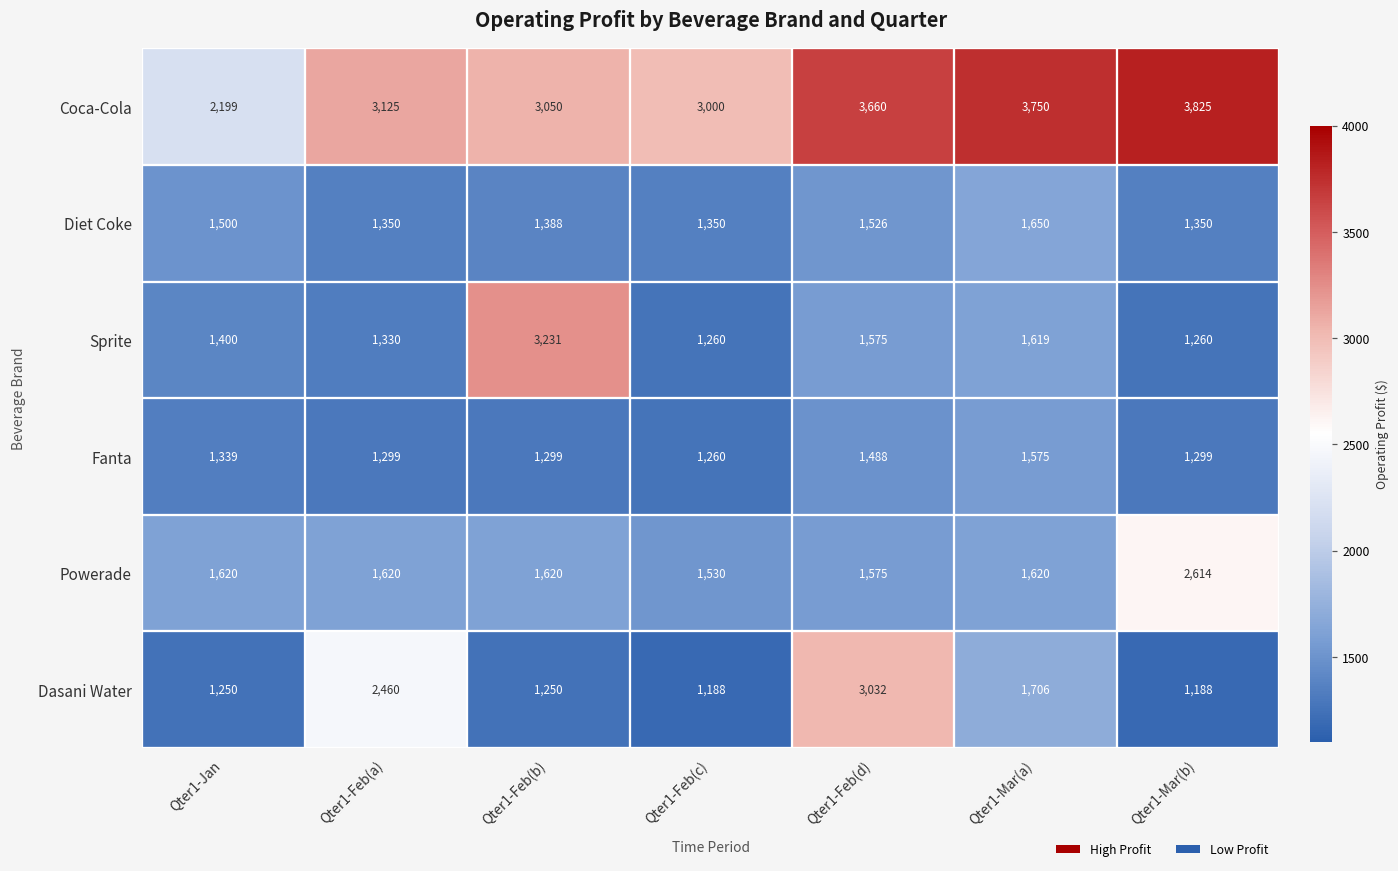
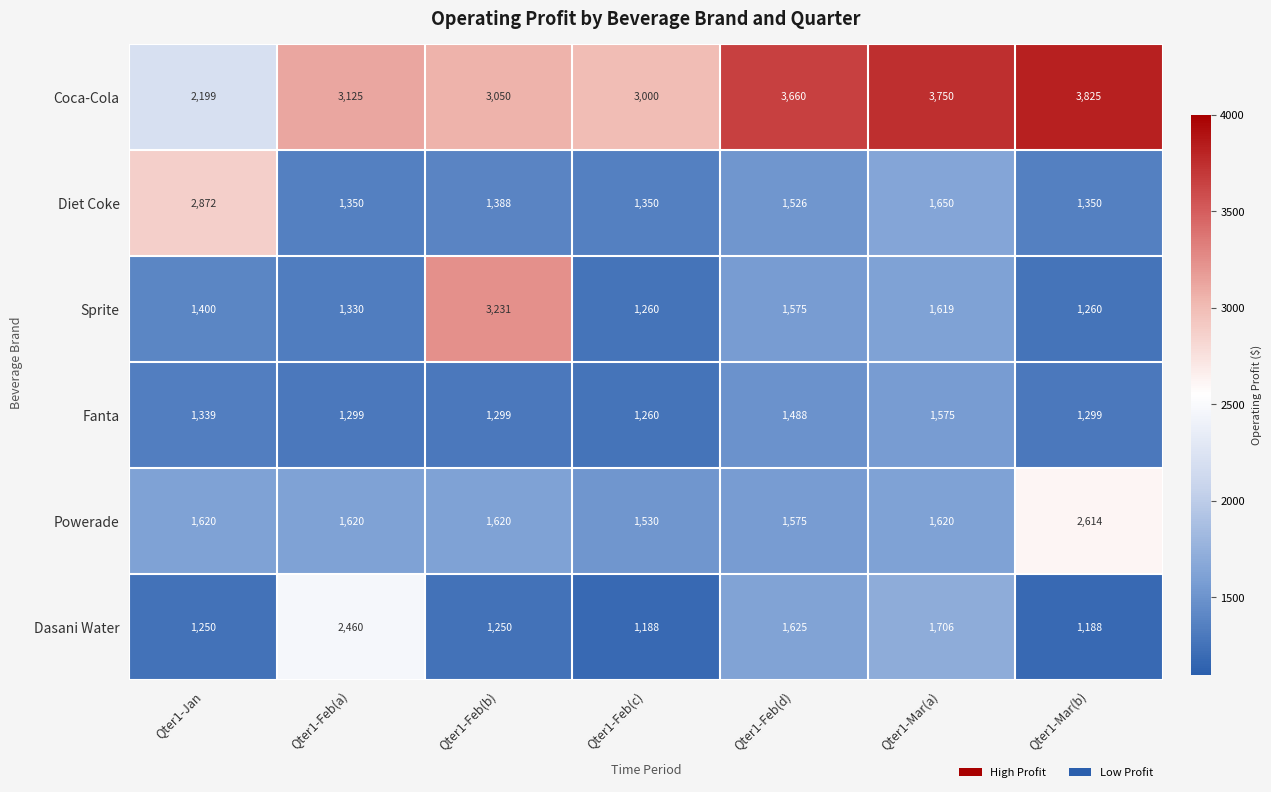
Diet Coke, Qter1-Jan: 1,500 -> 2,872
Dasani Water, Qter1-Feb(d): 3,032 -> 1,625
